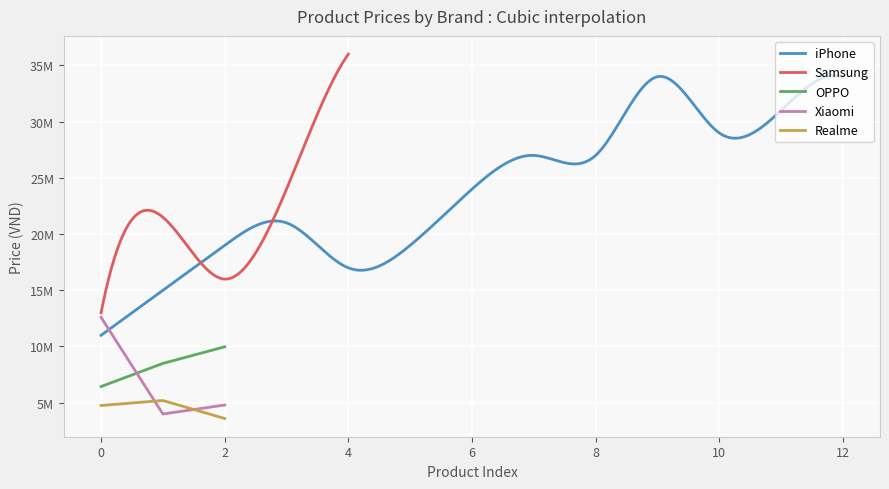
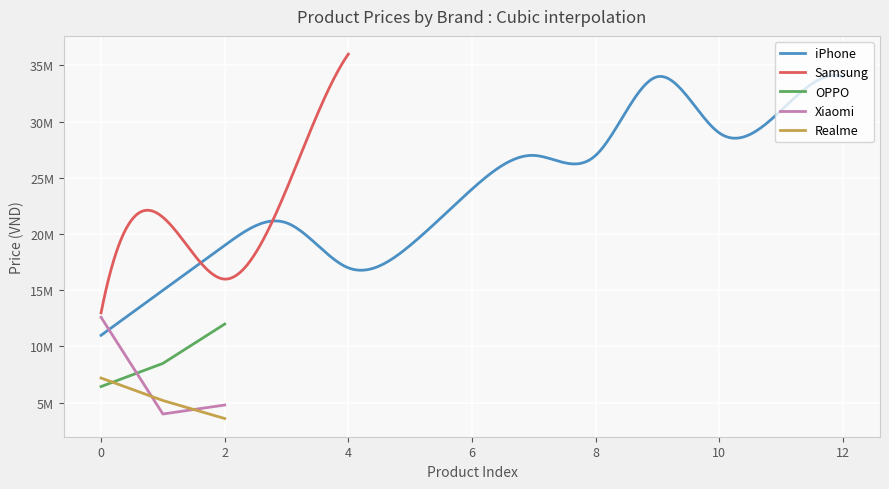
Realme, 0: 4700000 -> 7200000
OPPO, 2: 10000000 -> 12000000
